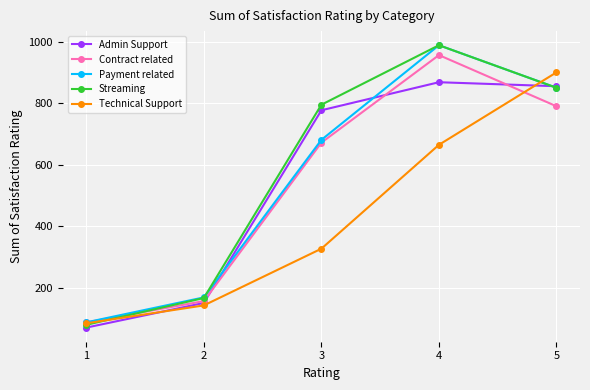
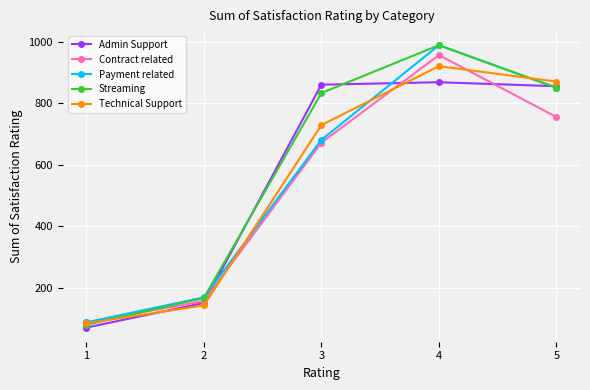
Admin Support, 3: 780 -> 860
Streaming, 3: 800 -> 830
Technical Support, 3: 330 -> 730
Technical Support, 4: 670 -> 920
Contract related, 5: 790 -> 760
Technical Support, 5: 900 -> 870
